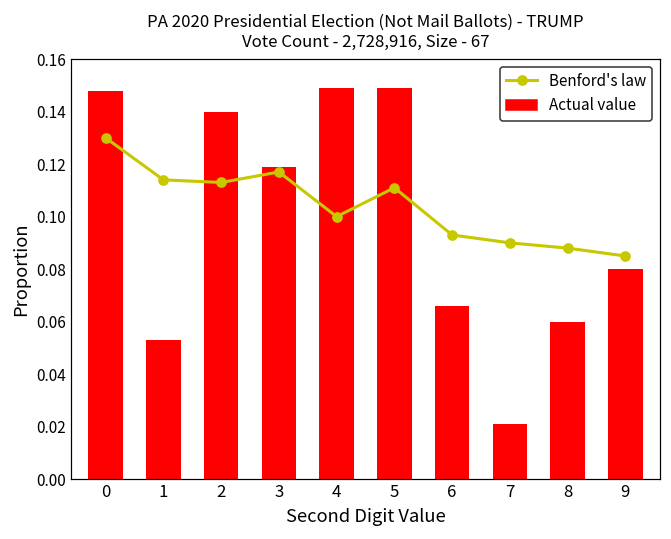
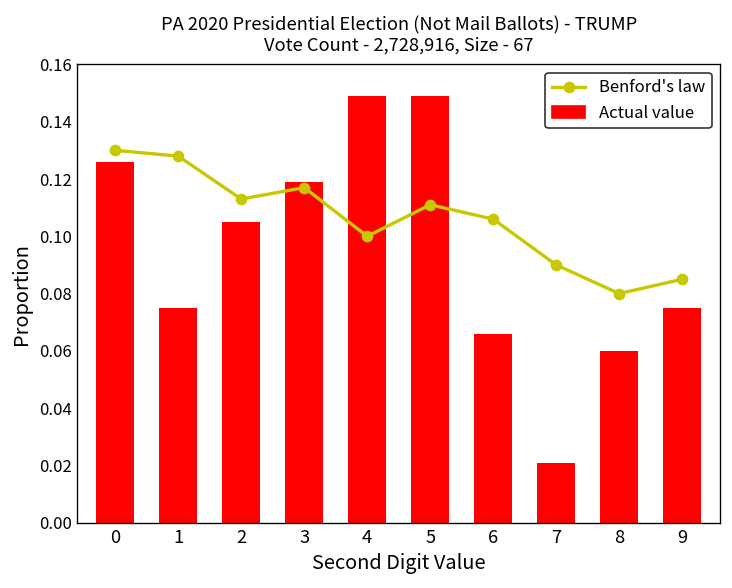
Actual value, 0: 0.148 -> 0.126
Benford's law, 1: 0.114 -> 0.128
Actual value, 1: 0.053 -> 0.075
Actual value, 2: 0.140 -> 0.105
Benford's law, 6: 0.093 -> 0.106
Benford's law, 8: 0.088 -> 0.080
Actual value, 9: 0.080 -> 0.075
